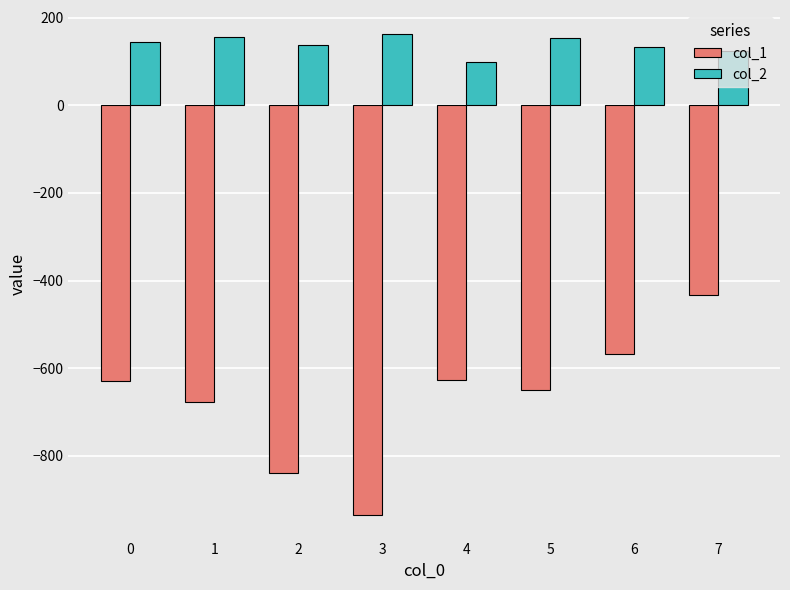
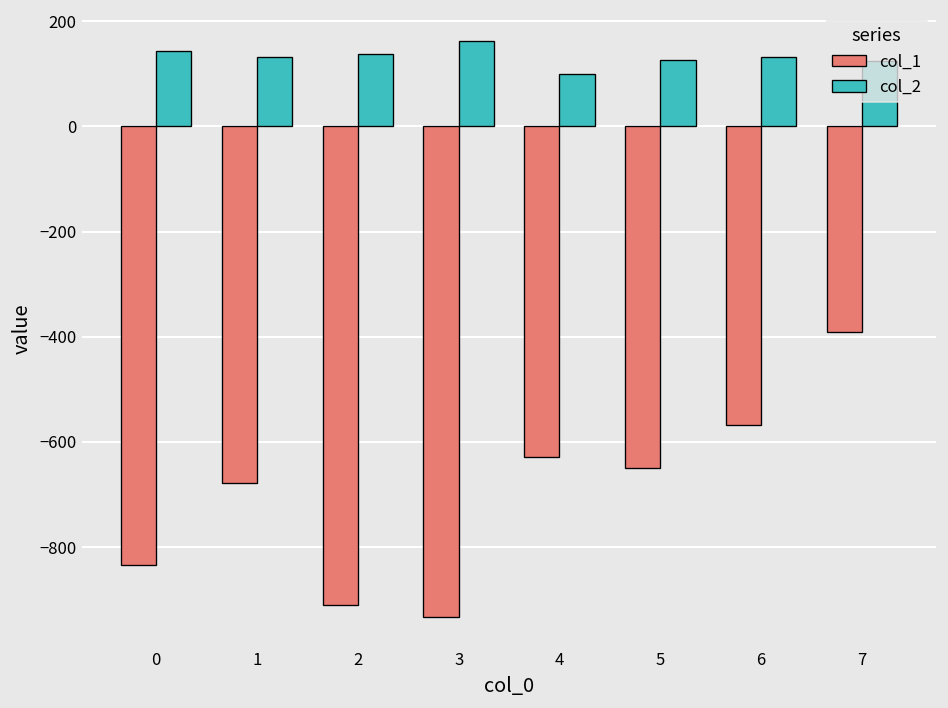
col_1, 0: -630 -> -830
col_2, 1: 160 -> 130
col_1, 2: -840 -> -910
col_2, 5: 150 -> 130
col_1, 7: -430 -> -390
